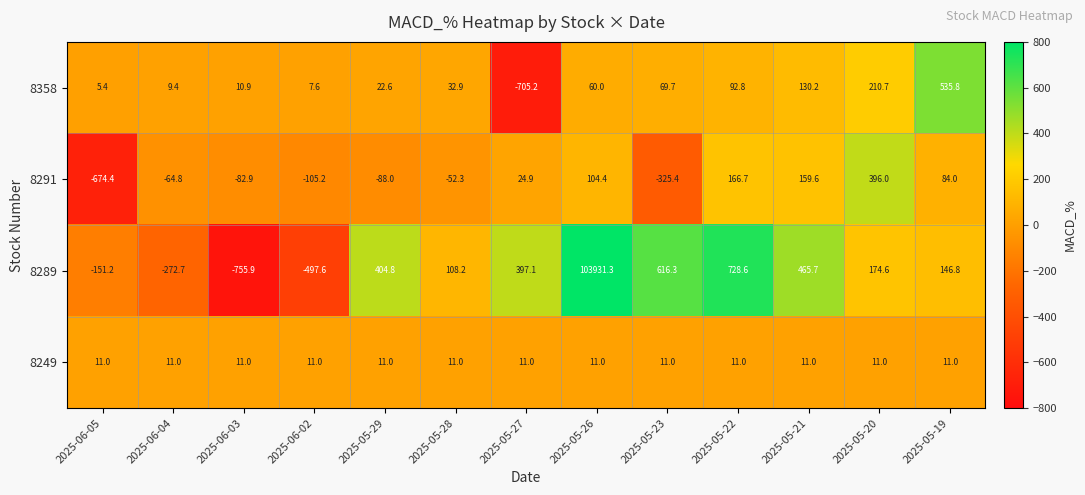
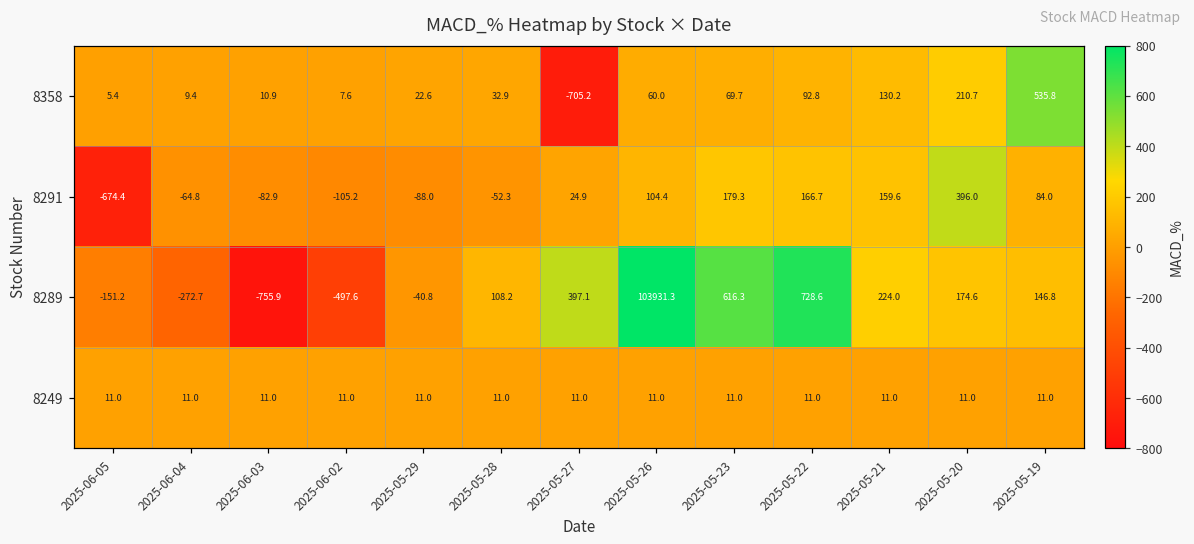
8291, 2025-05-23: -325.4 -> 179.3
8289, 2025-05-29: 404.8 -> -40.8
8289, 2025-05-21: 465.7 -> 224.0
